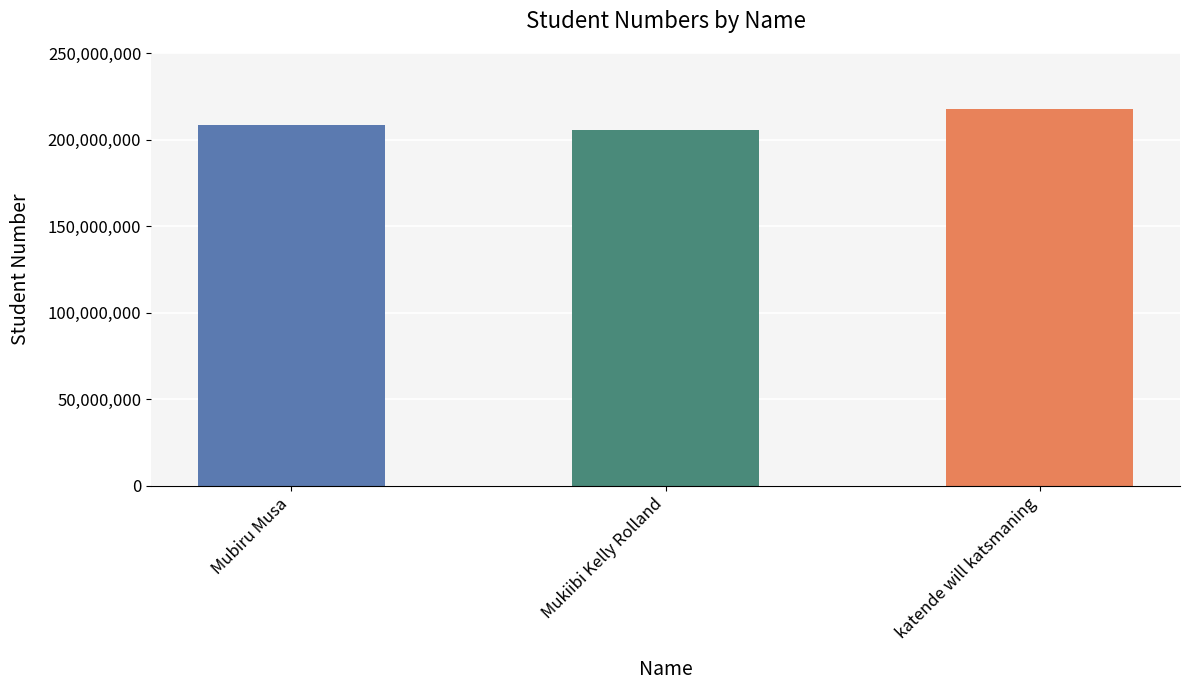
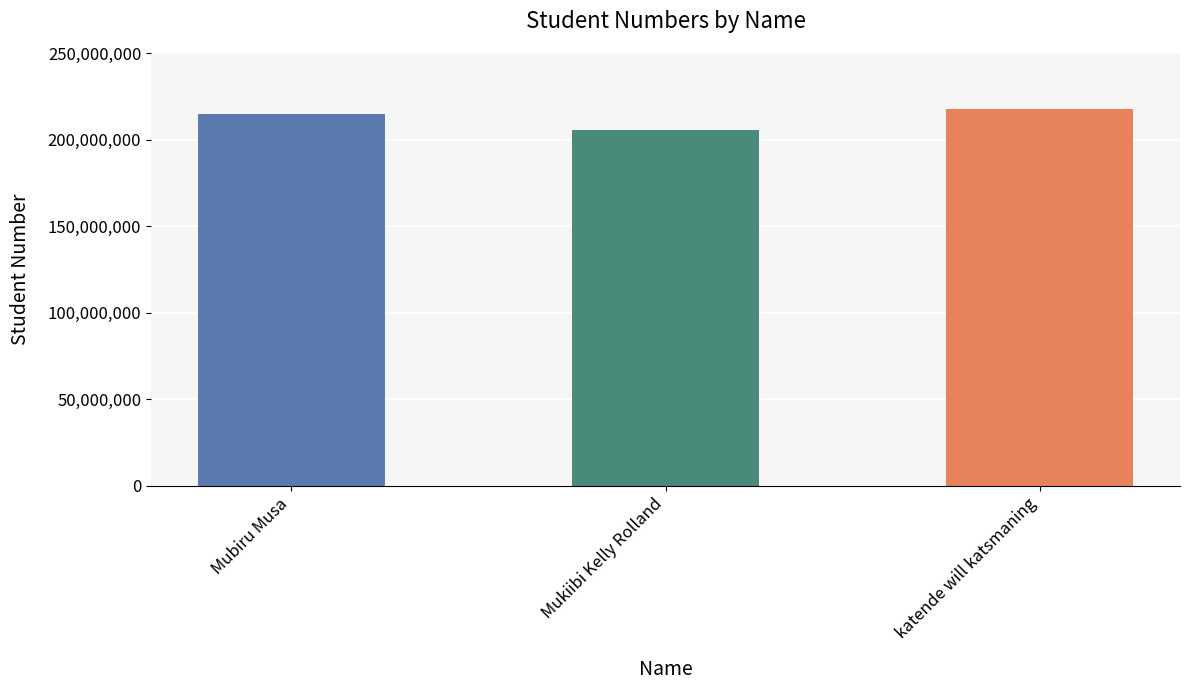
Mubiru Musa: 209,000,000 -> 215,000,000
